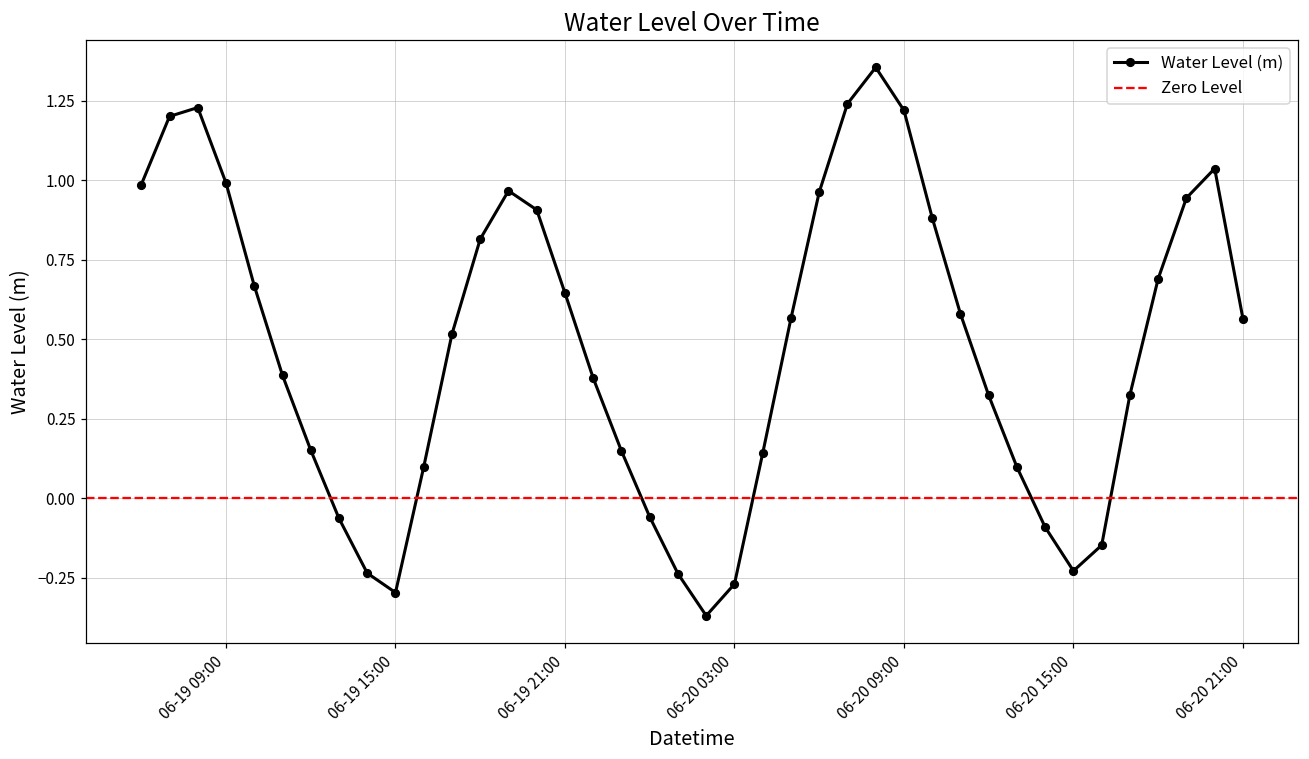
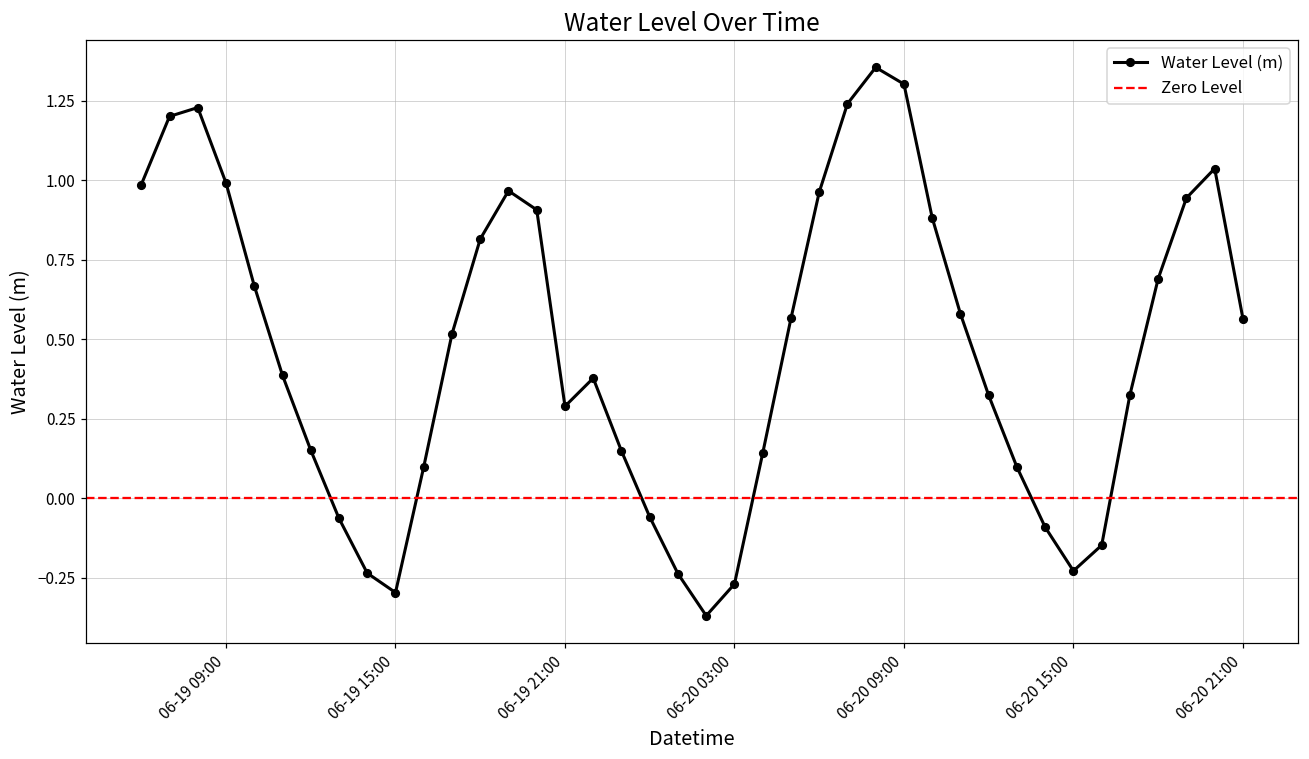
06-19 21:00: 0.64 -> 0.29
06-20 09:00: 1.22 -> 1.30
